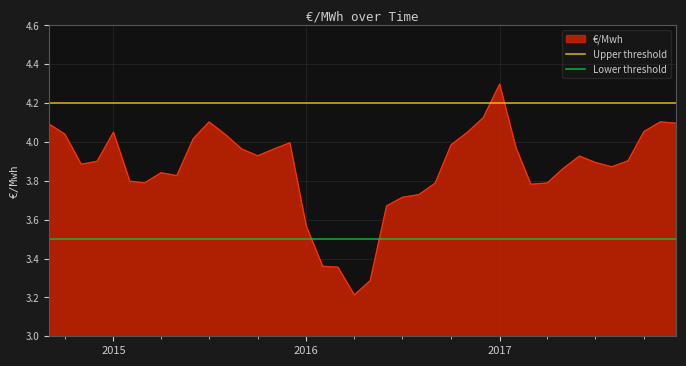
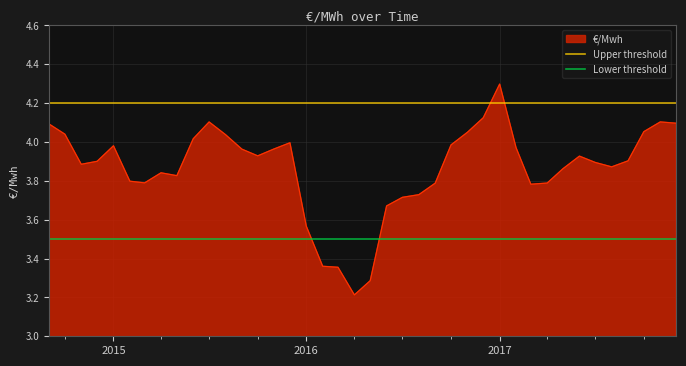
2015: 4.05 -> 3.98
